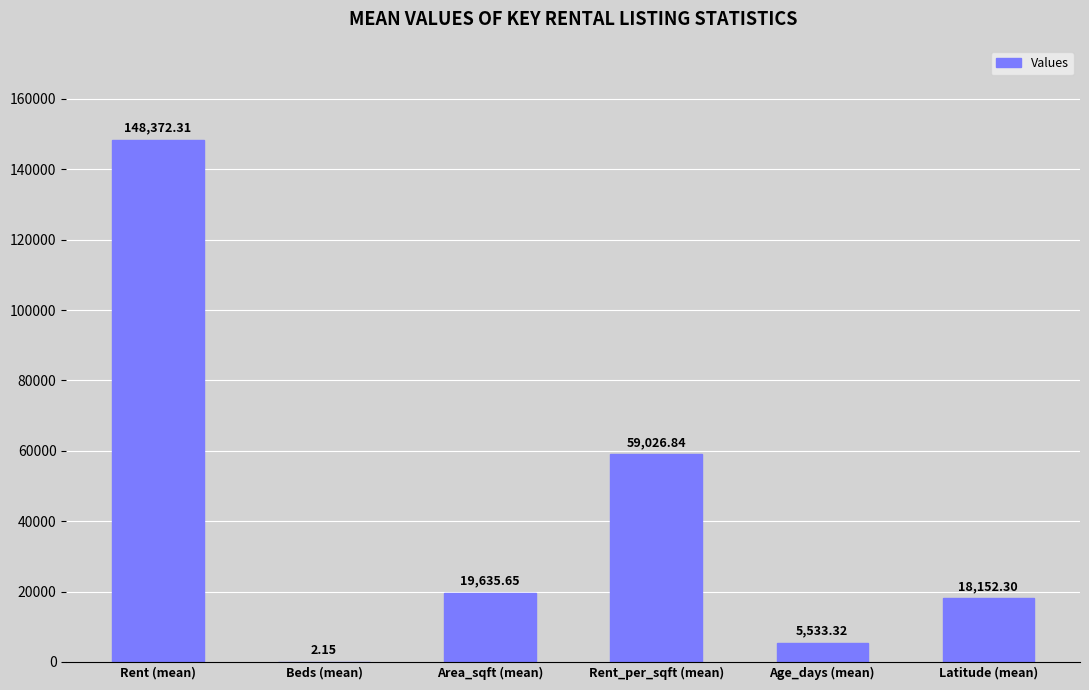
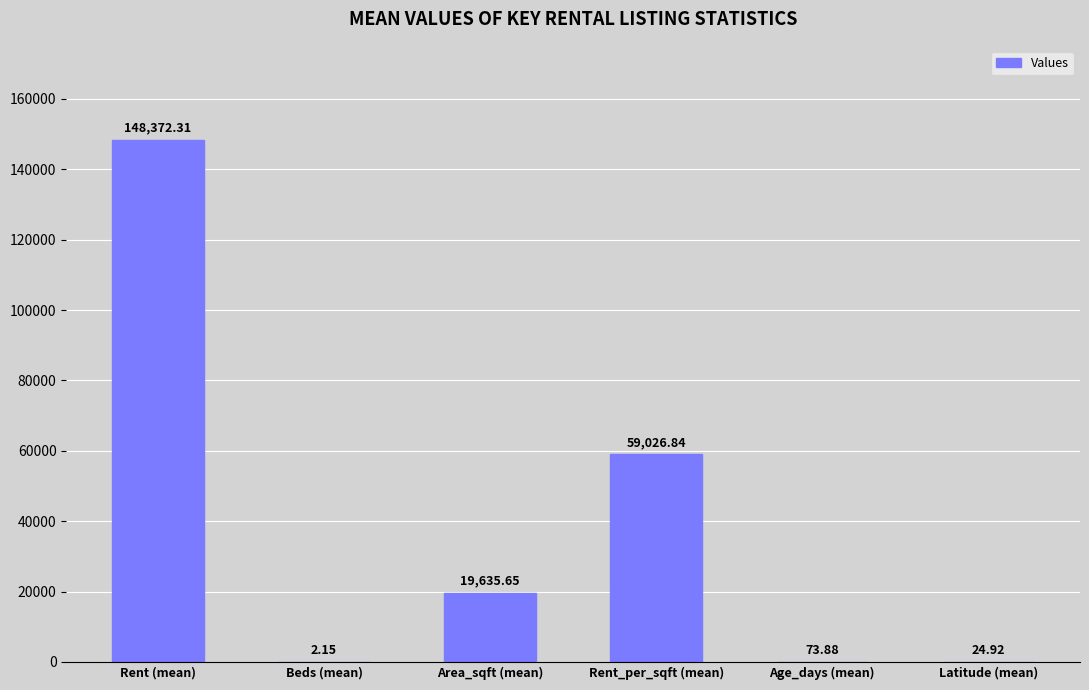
Age_days (mean): 5,533.32 -> 73.88
Latitude (mean): 18,152.30 -> 24.92
